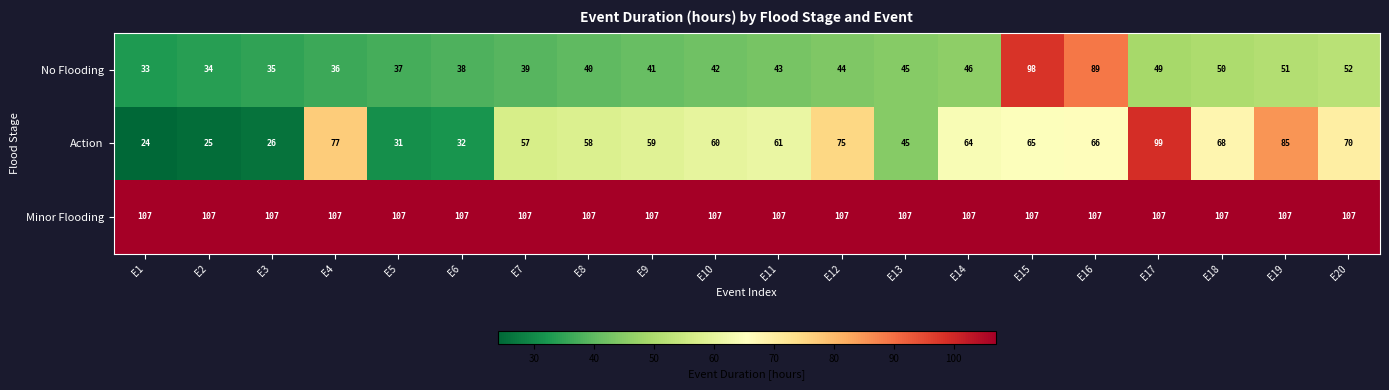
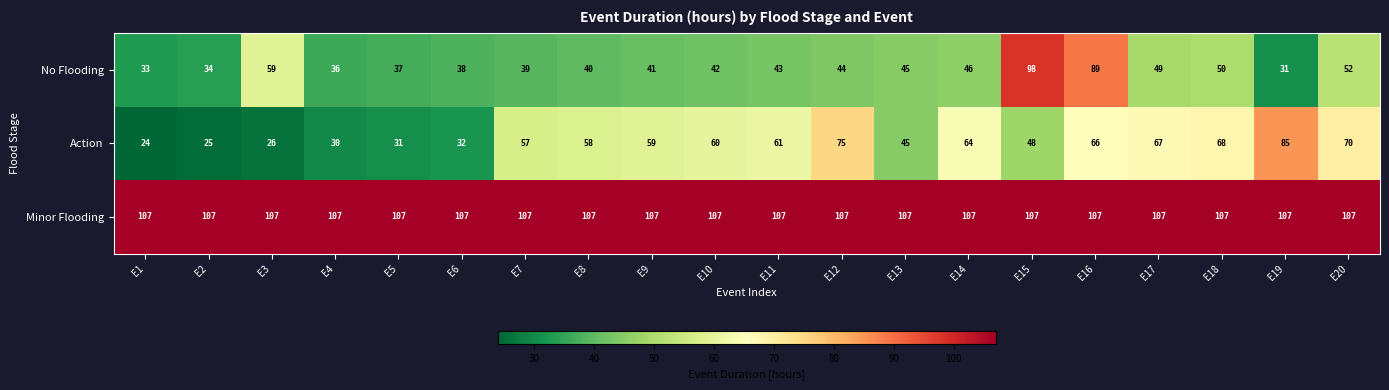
No Flooding, E3: 35 -> 59
No Flooding, E19: 51 -> 31
Action, E4: 77 -> 30
Action, E15: 65 -> 48
Action, E17: 99 -> 67
